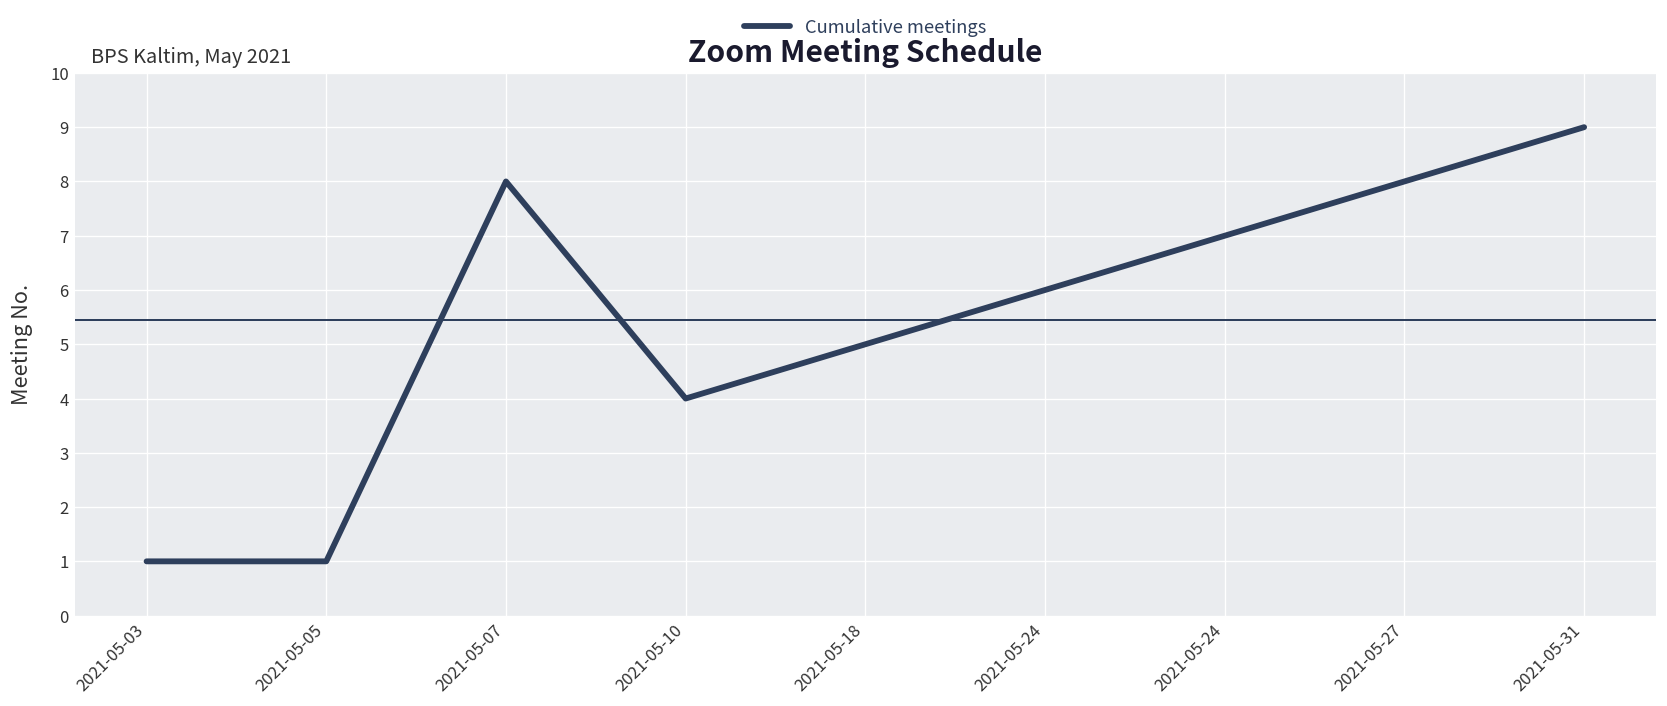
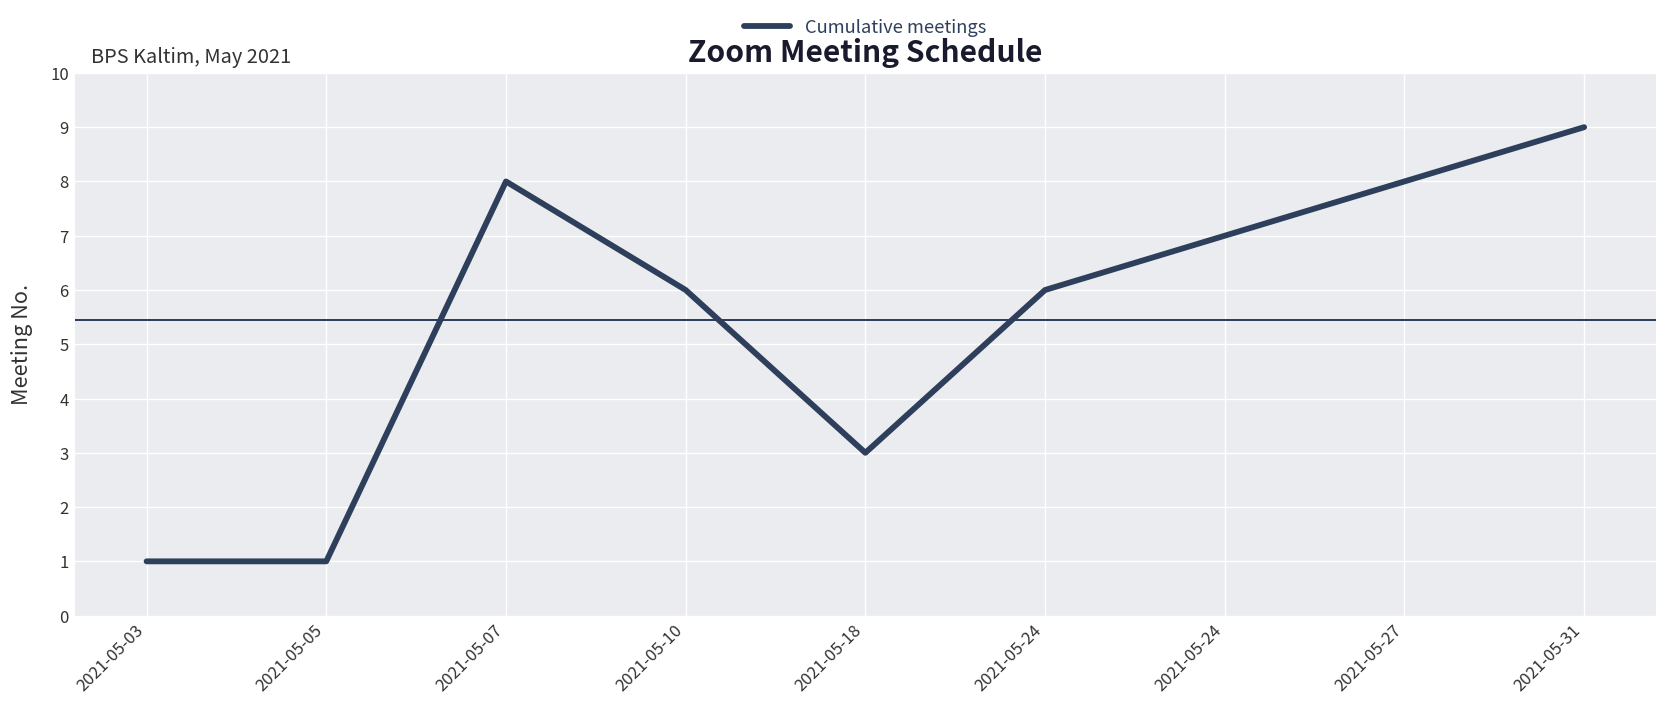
2021-05-10: 4 -> 6
2021-05-18: 5 -> 3
